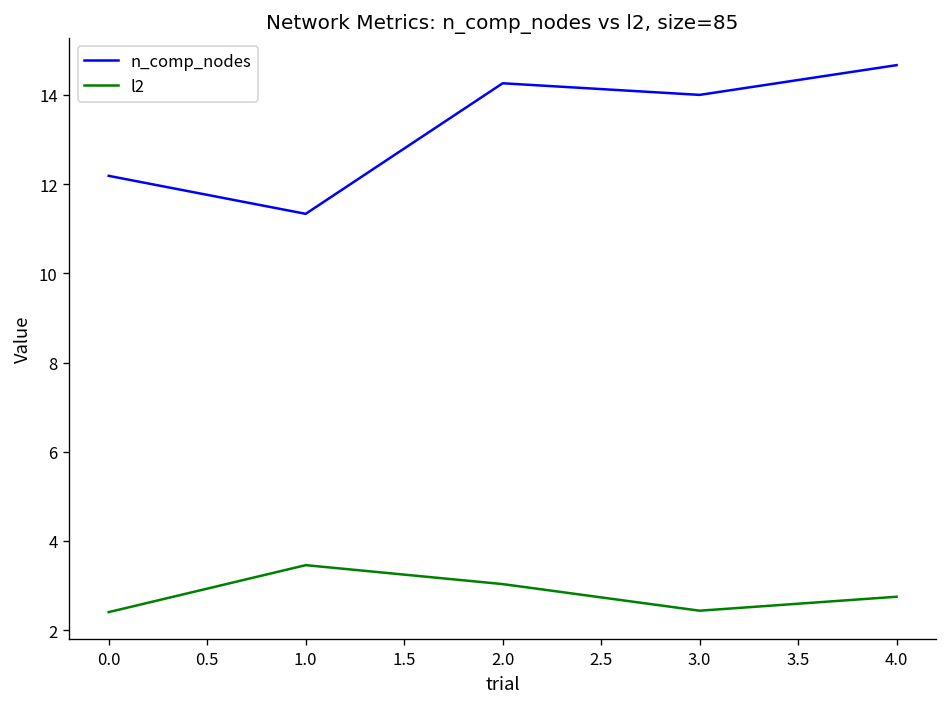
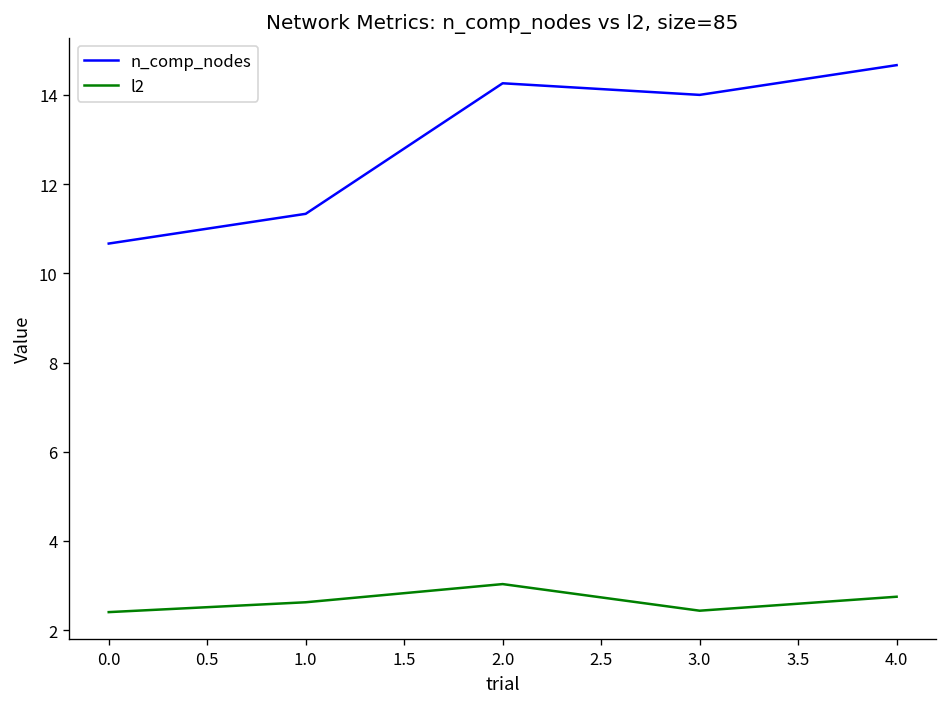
n_comp_nodes, 0.0: 12.2 -> 10.7
l2, 1.0: 3.5 -> 2.6
